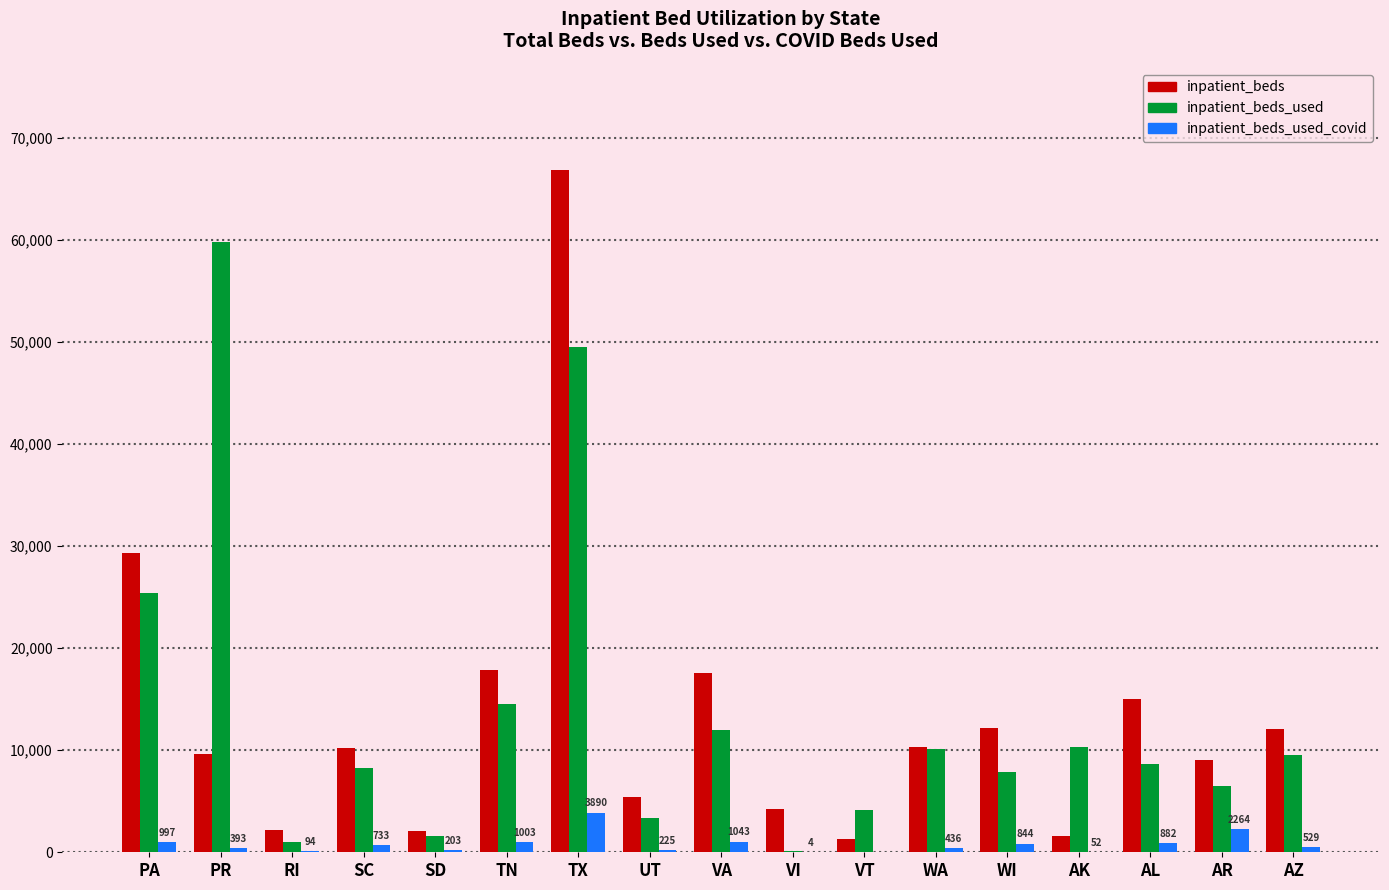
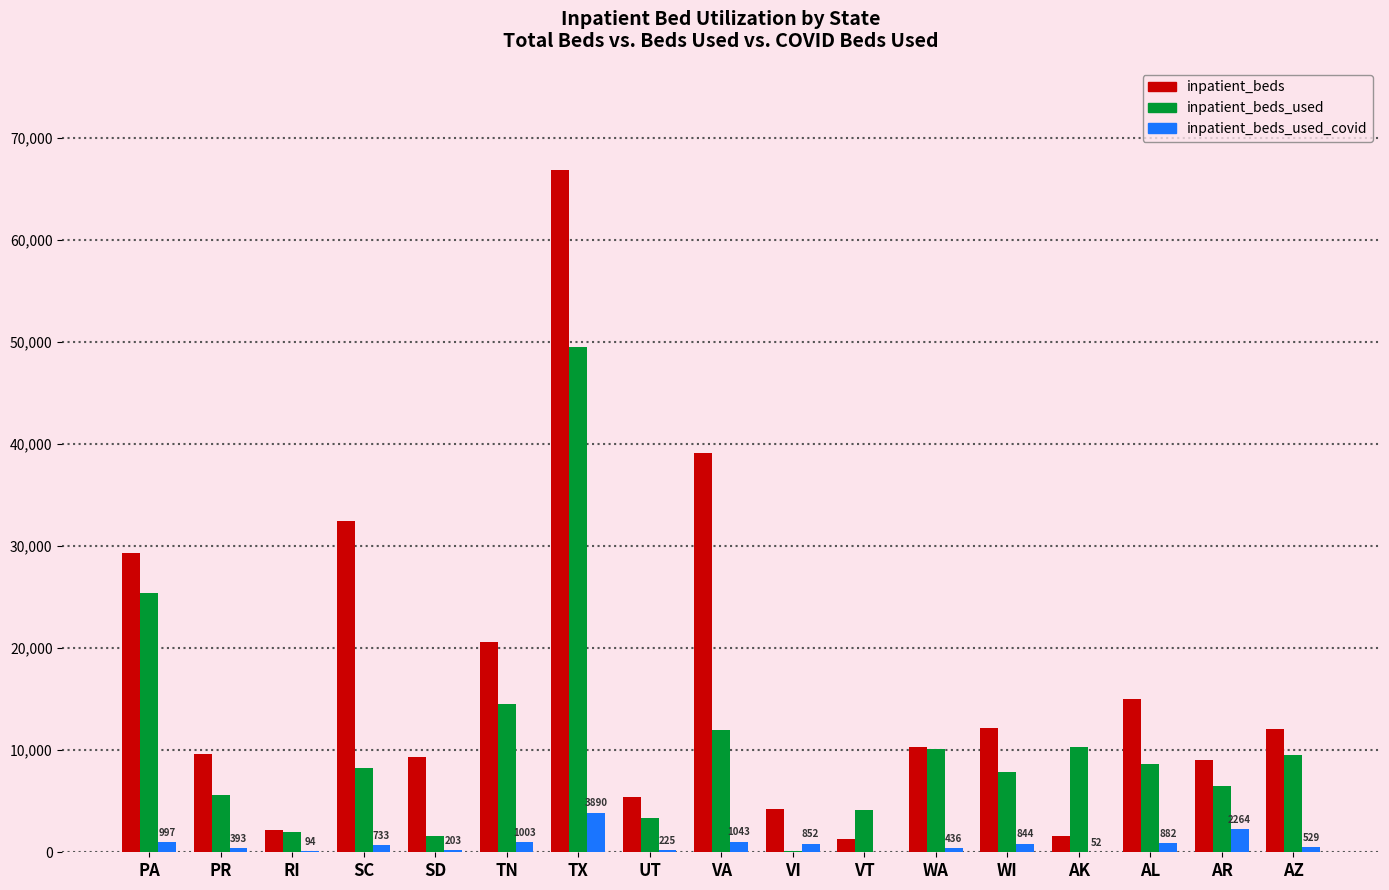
inpatient_beds_used, PR: 59,700 -> 5,600
inpatient_beds_used, RI: 1,000 -> 2,000
inpatient_beds, SC: 10,200 -> 32,400
inpatient_beds, SD: 2,100 -> 9,300
inpatient_beds, TN: 17,900 -> 20,600
inpatient_beds, VA: 17,500 -> 39,100
inpatient_beds_used_covid, VI: 4 -> 852
